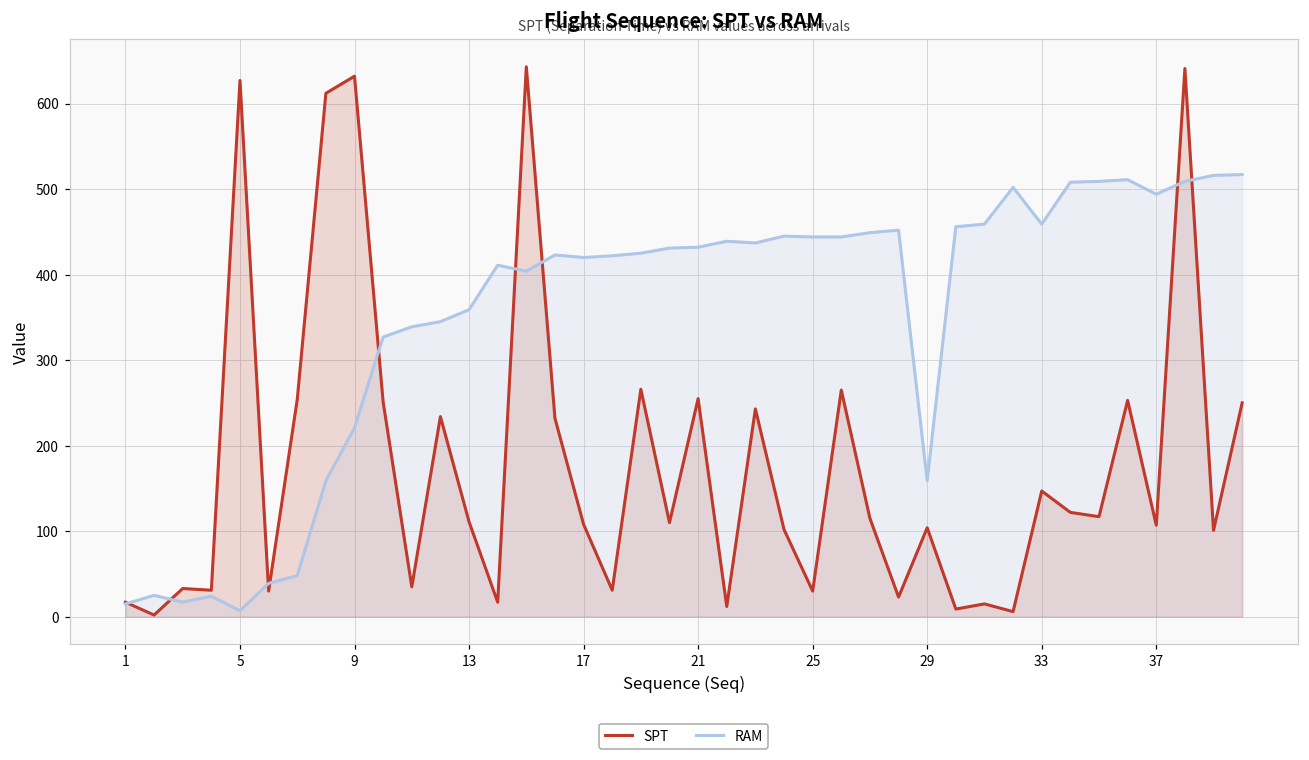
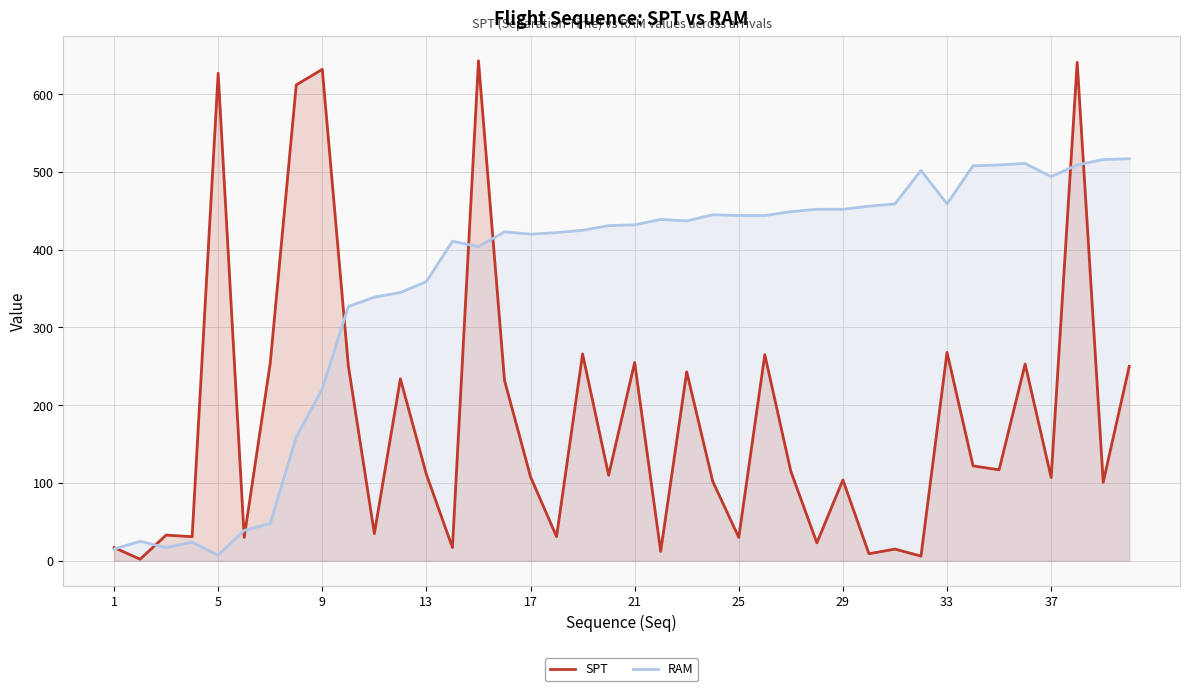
RAM, 29: 160 -> 450
SPT, 33: 150 -> 270
